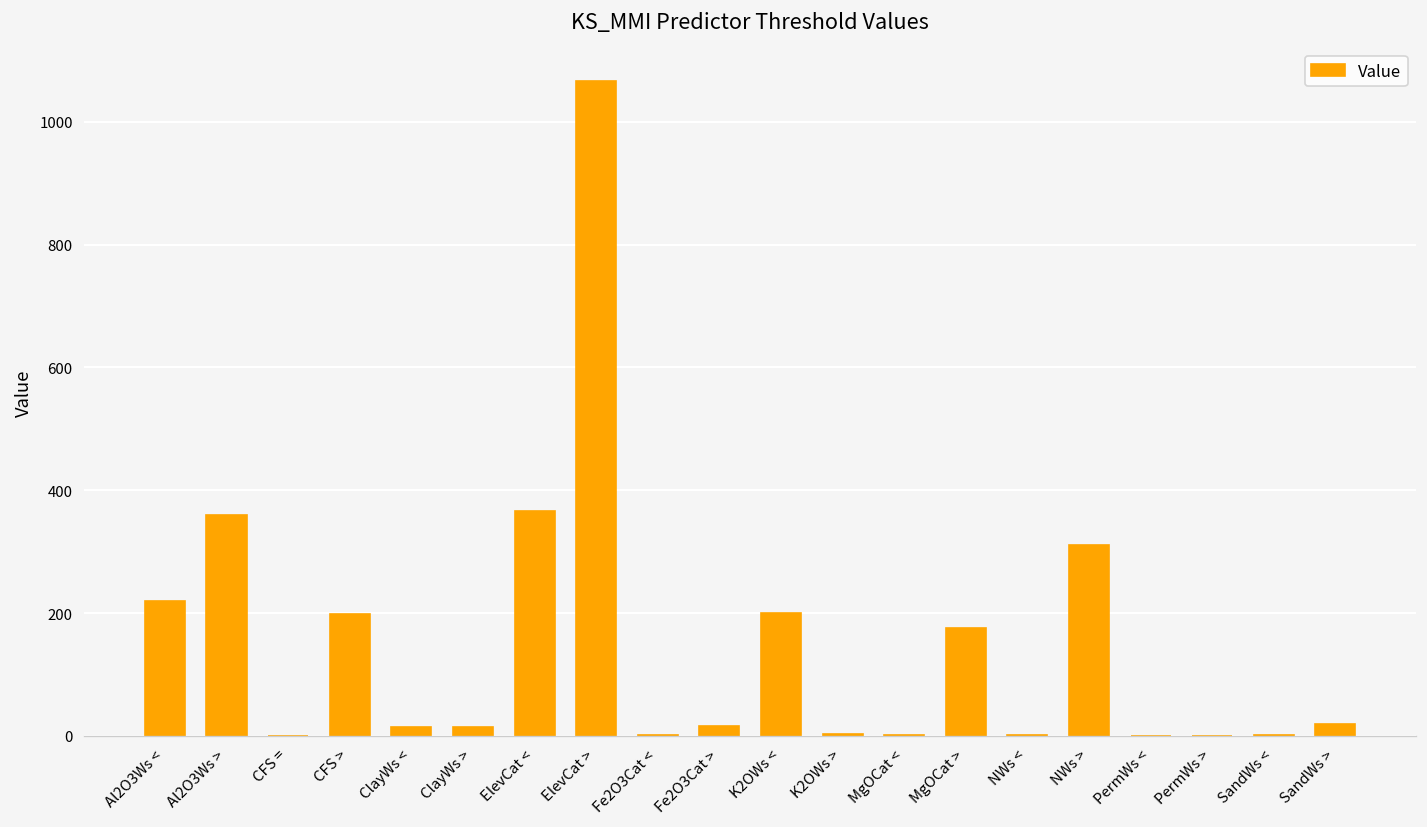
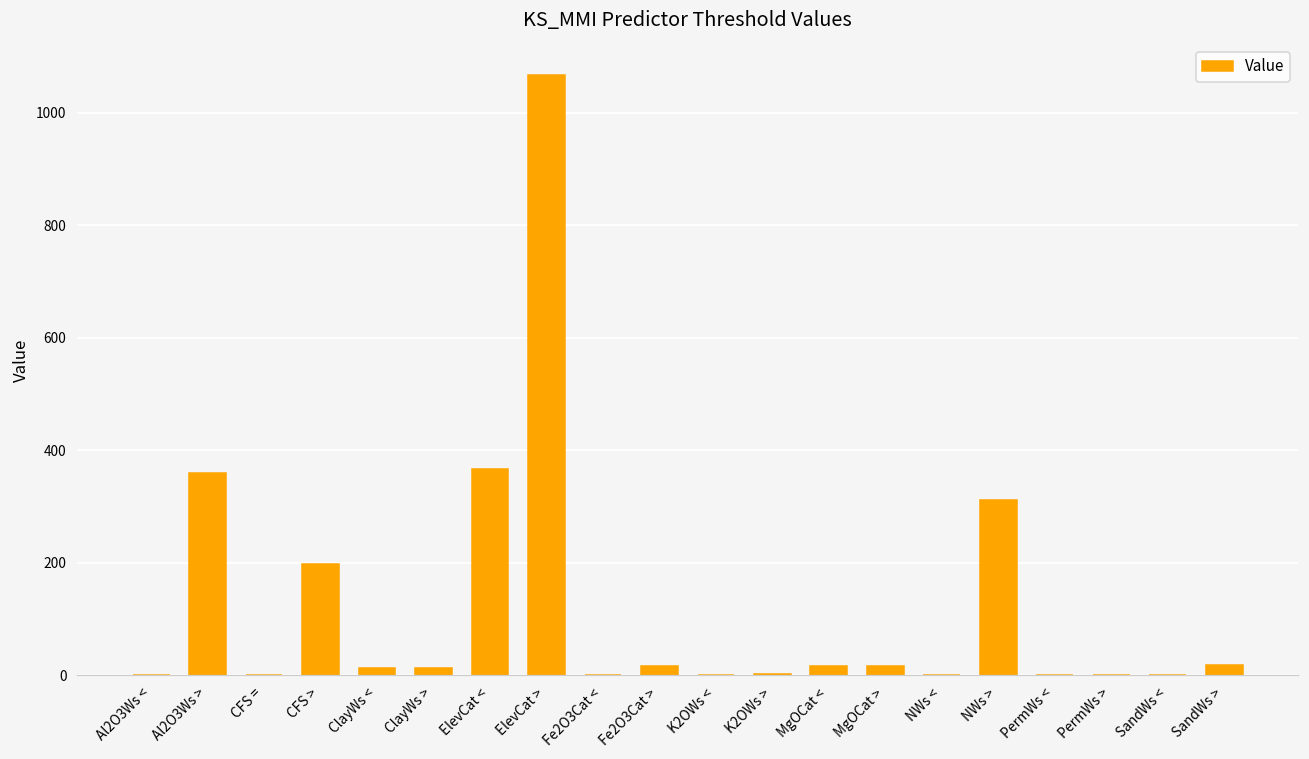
Al2O3Ws <: 220 -> 0
K2OWs <: 200 -> 0
MgOCat <: 0 -> 20
MgOCat >: 180 -> 20
